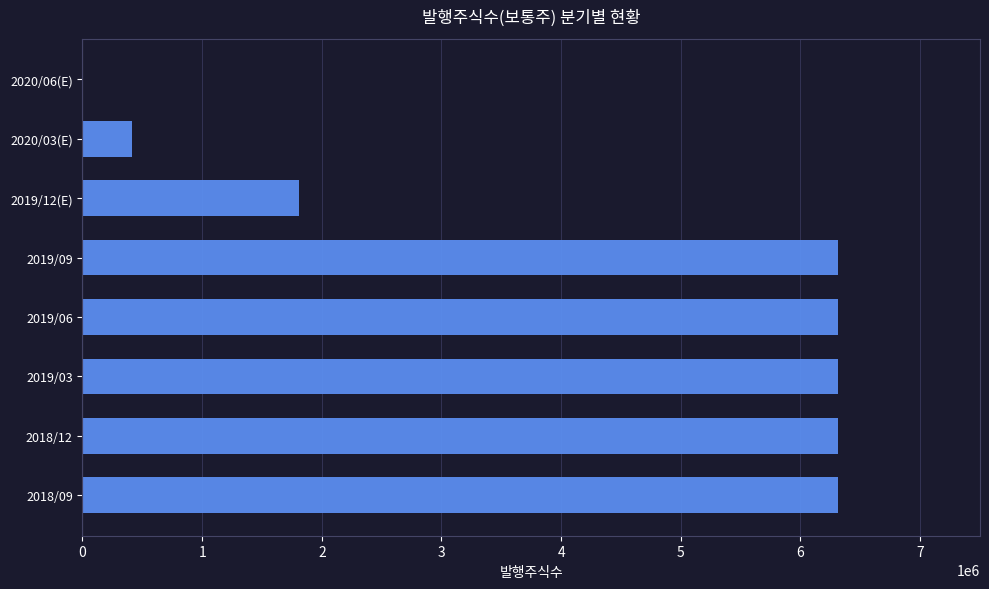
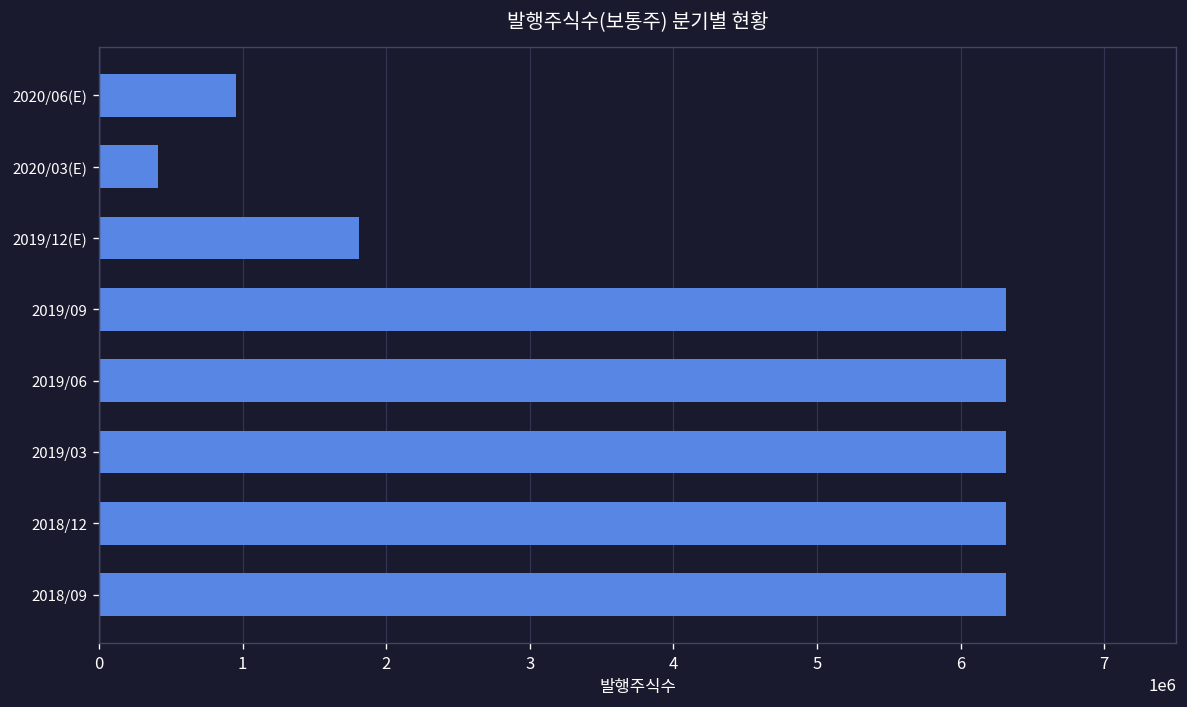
2020/06(E): 0 -> 950000
